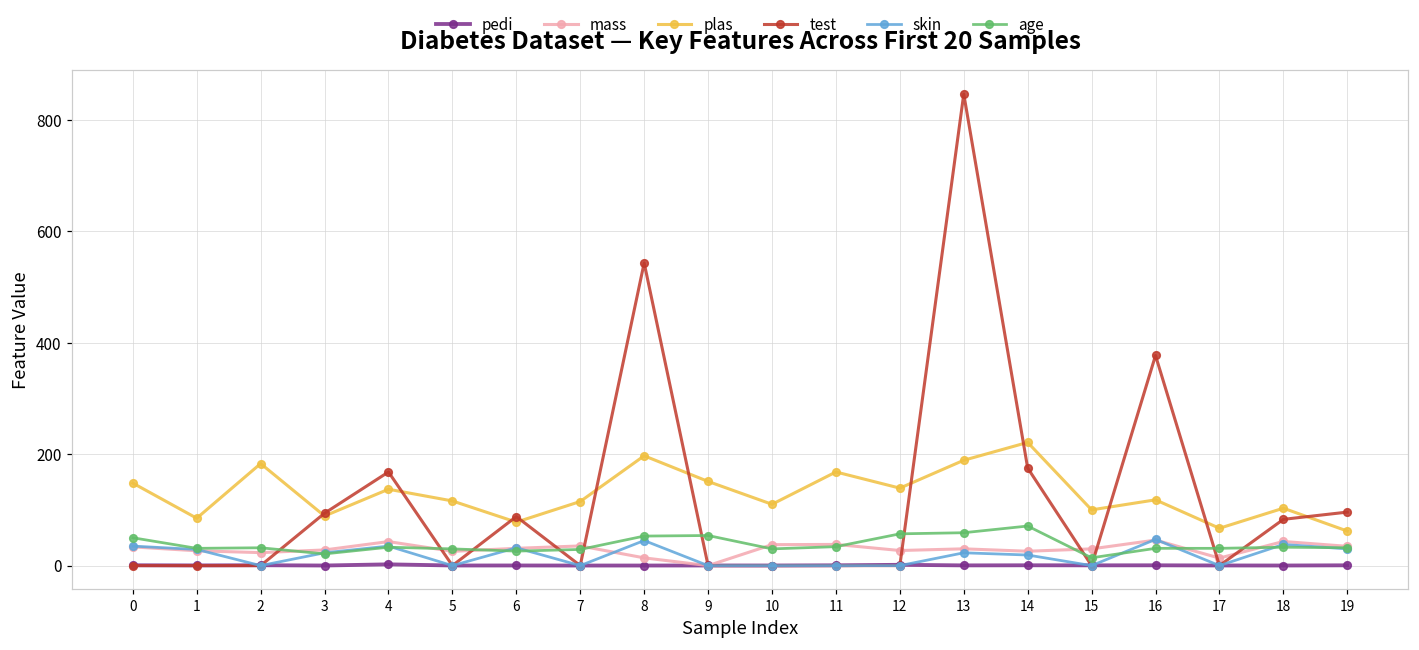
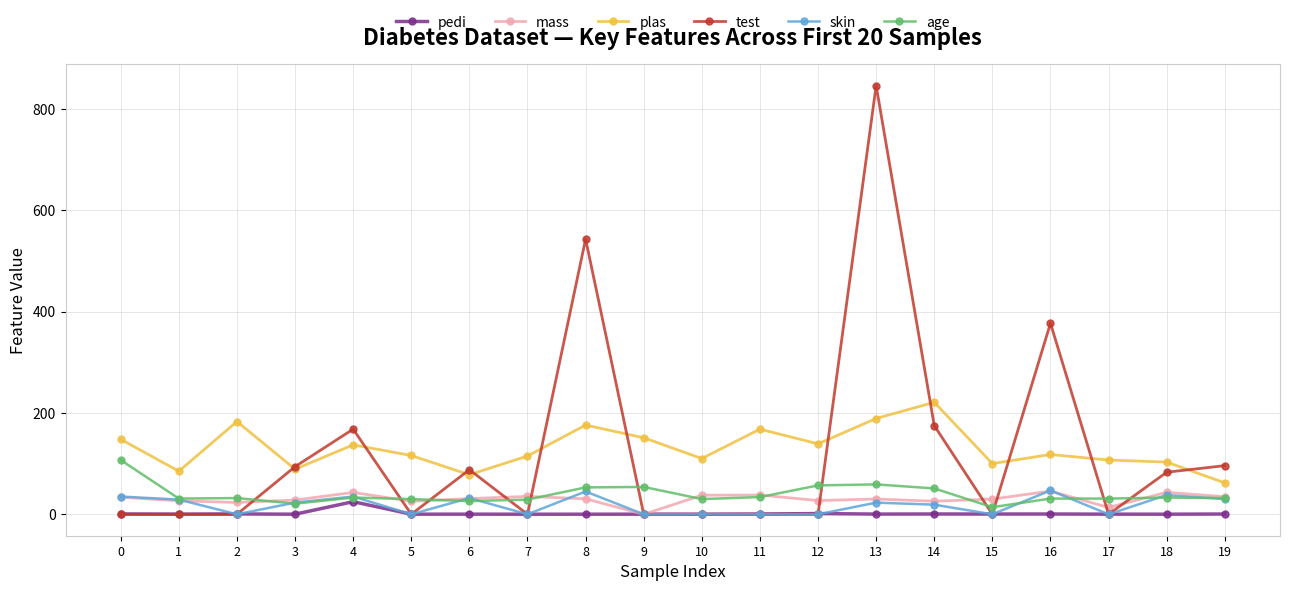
age, 0: 50 -> 110
pedi, 4: 0 -> 20
mass, 8: 10 -> 30
plas, 8: 200 -> 180
age, 14: 70 -> 50
plas, 17: 70 -> 110
